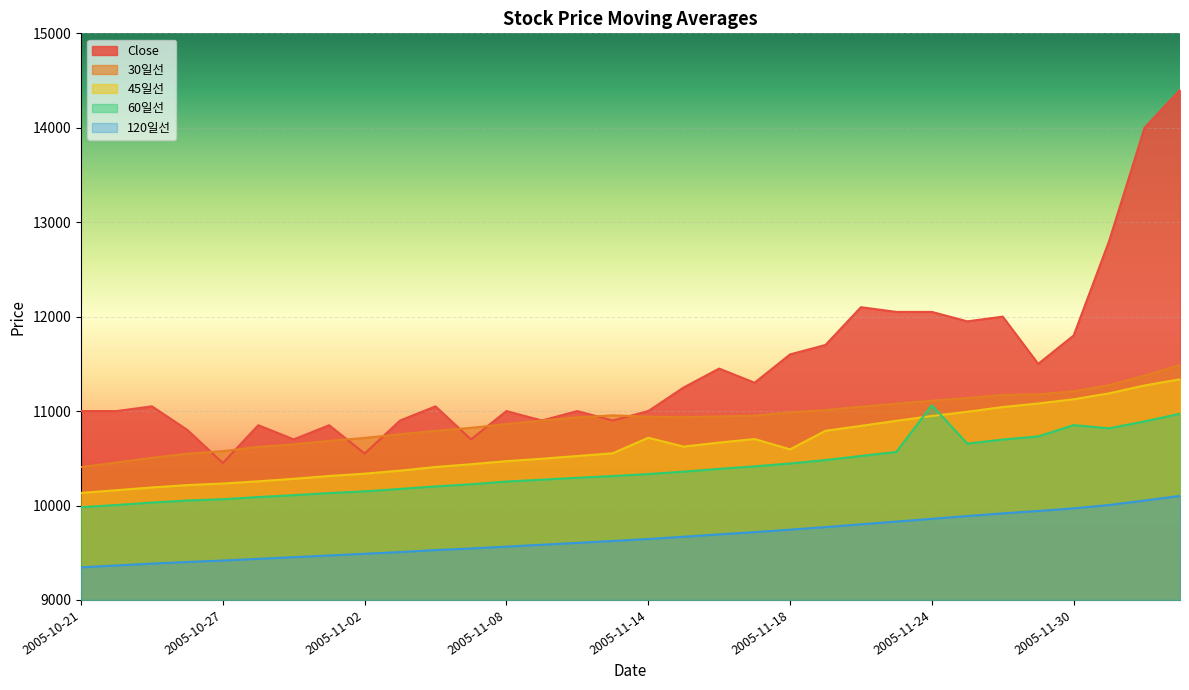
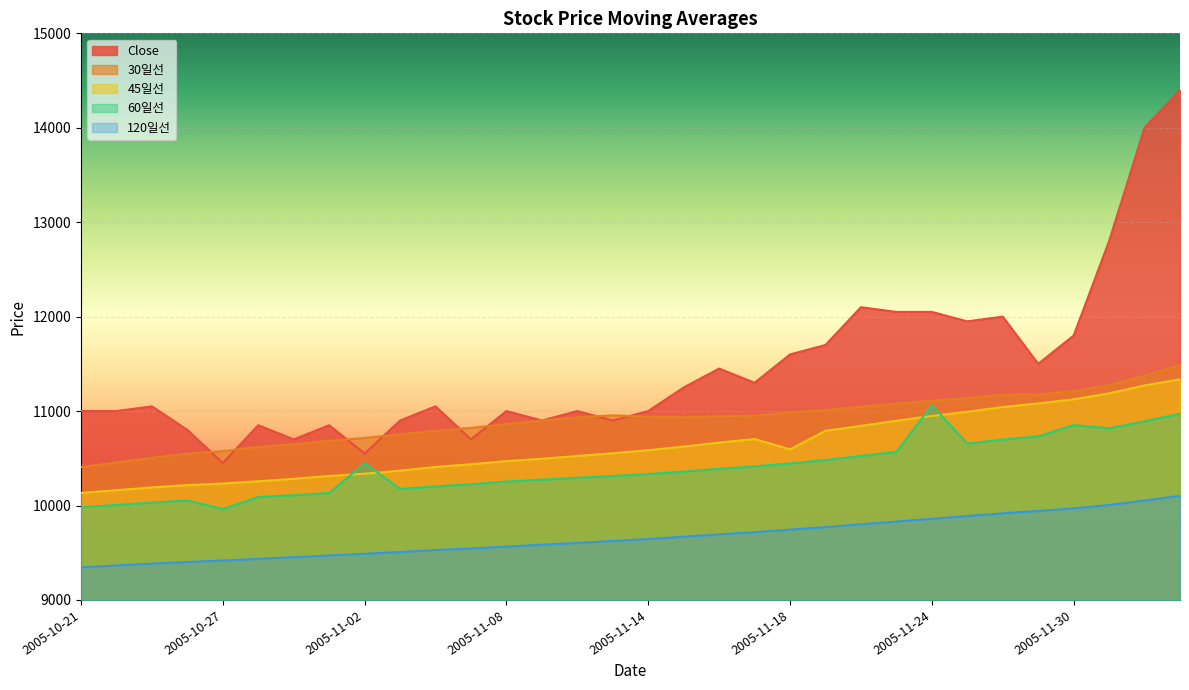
60일선, 2005-10-27: 10100 -> 10000
60일선, 2005-11-02: 10100 -> 10400
45일선, 2005-11-14: 10700 -> 10600
